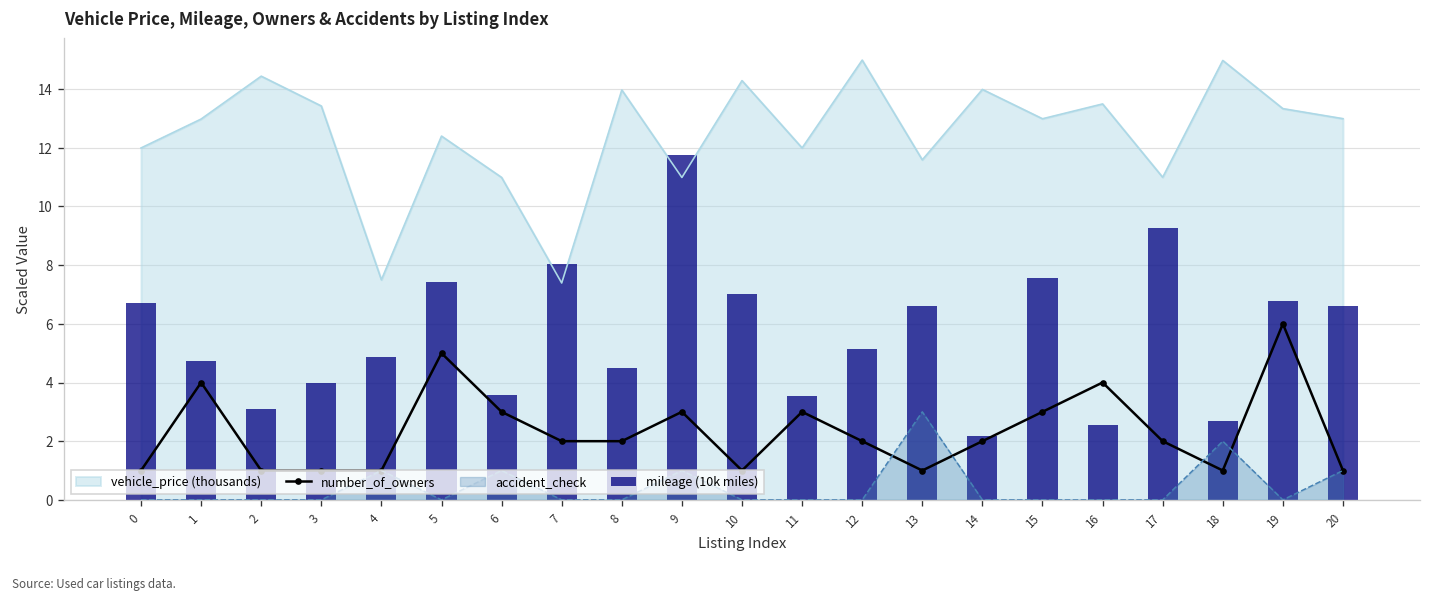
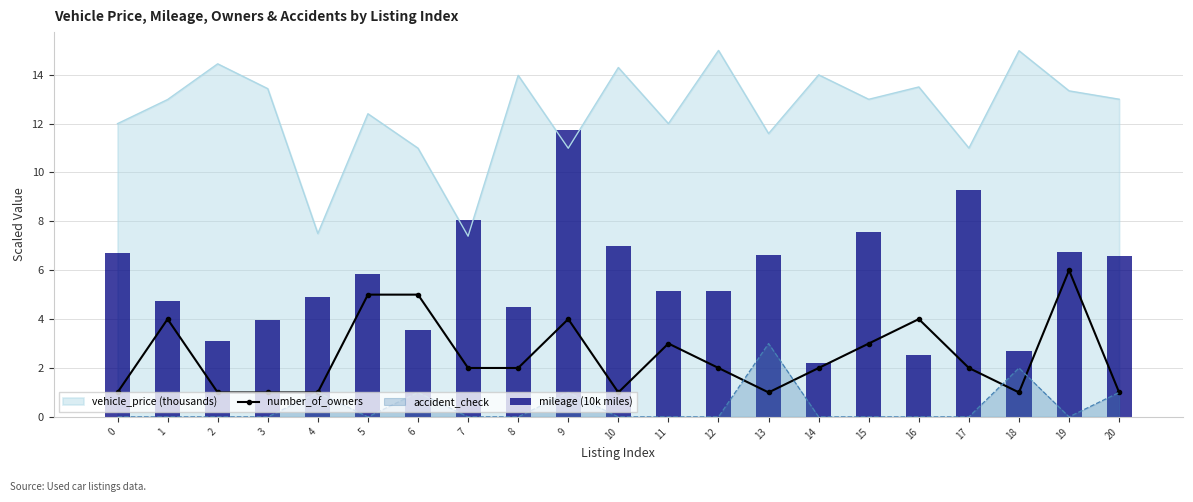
mileage (10k miles), 5: 7.4 -> 5.8
number_of_owners, 6: 3 -> 5
number_of_owners, 9: 3 -> 4
mileage (10k miles), 11: 3.5 -> 5.1
